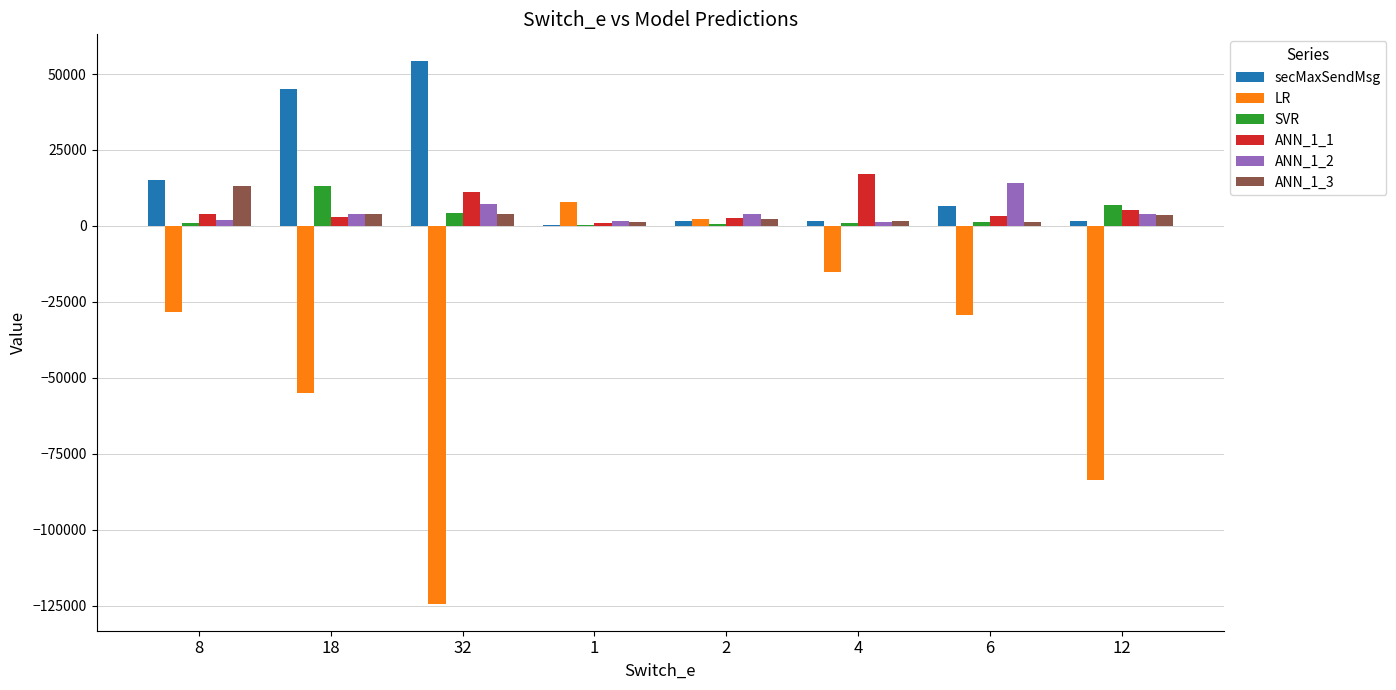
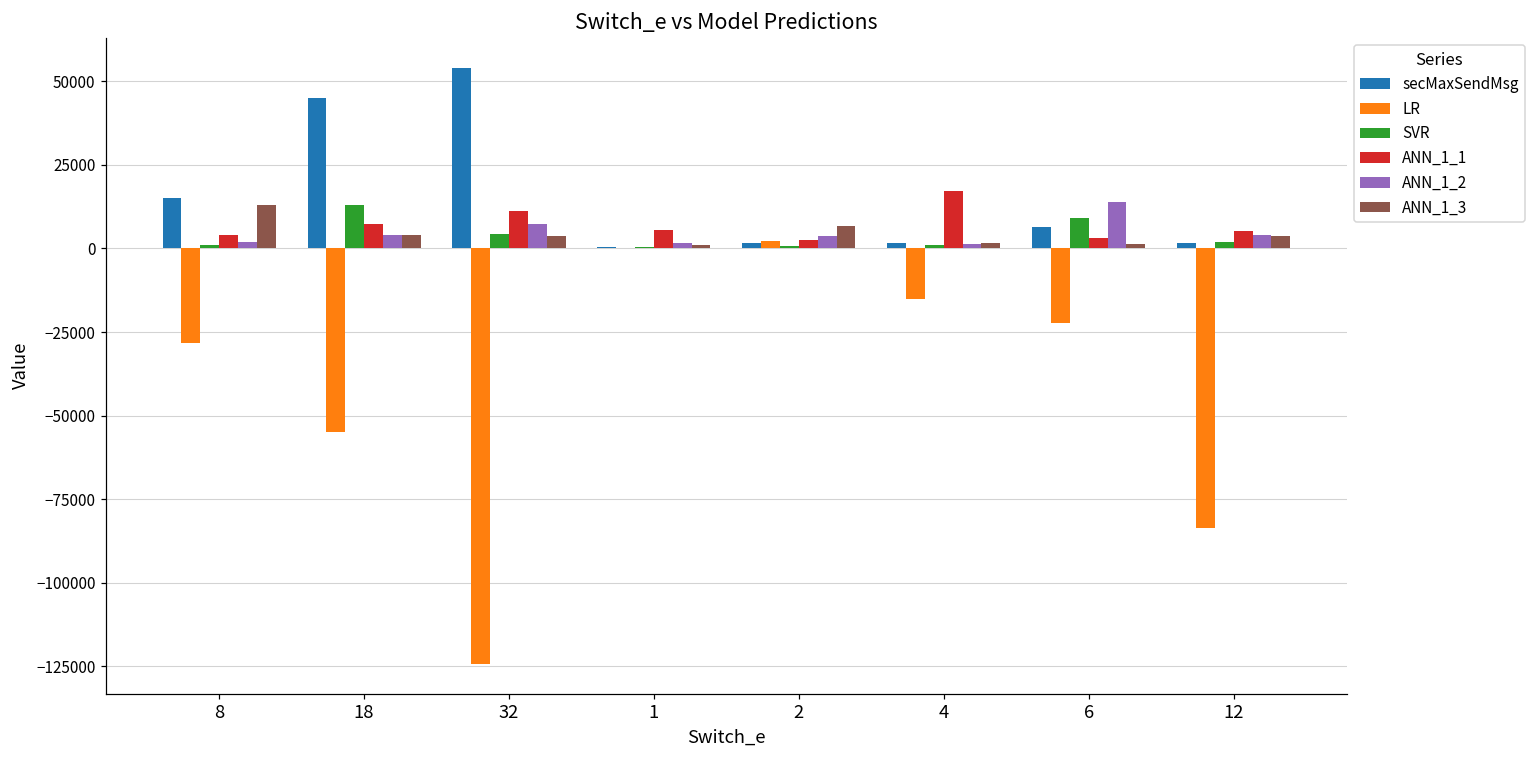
ANN_1_1, 18: 3000 -> 7000
LR, 1: 8000 -> 0
ANN_1_1, 1: 1000 -> 5000
ANN_1_3, 2: 2000 -> 7000
LR, 6: -29000 -> -22000
SVR, 6: 1000 -> 9000
SVR, 12: 7000 -> 2000
